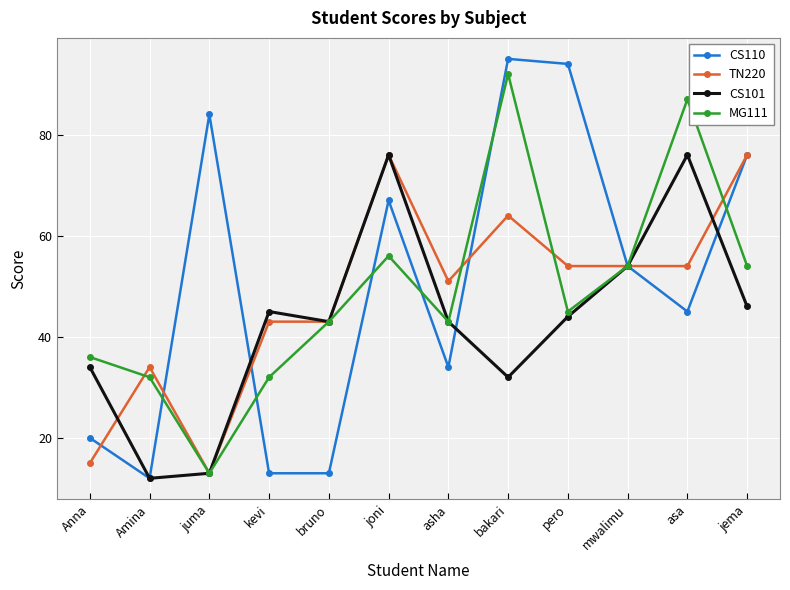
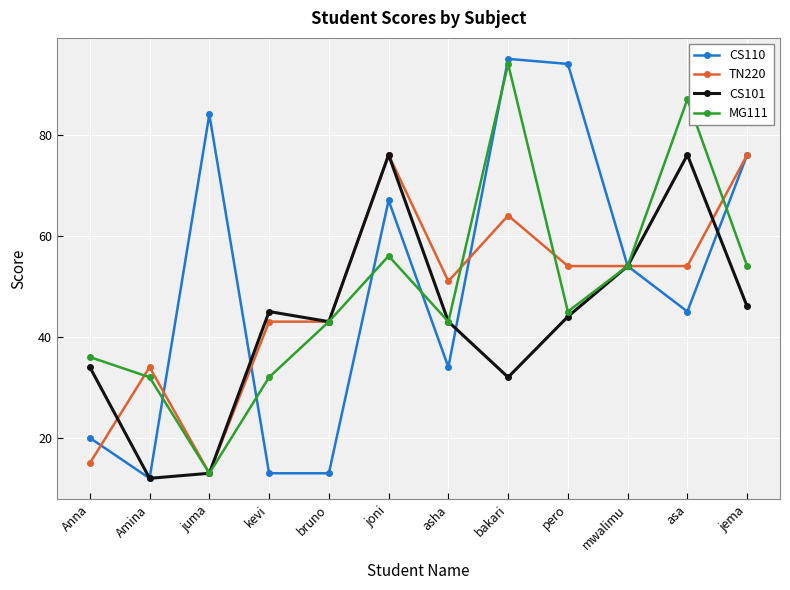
MG111, bakari: 92 -> 94
